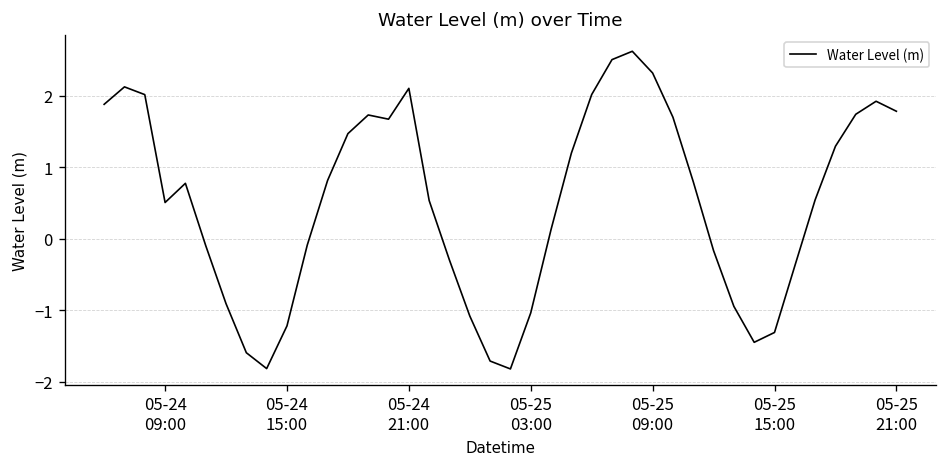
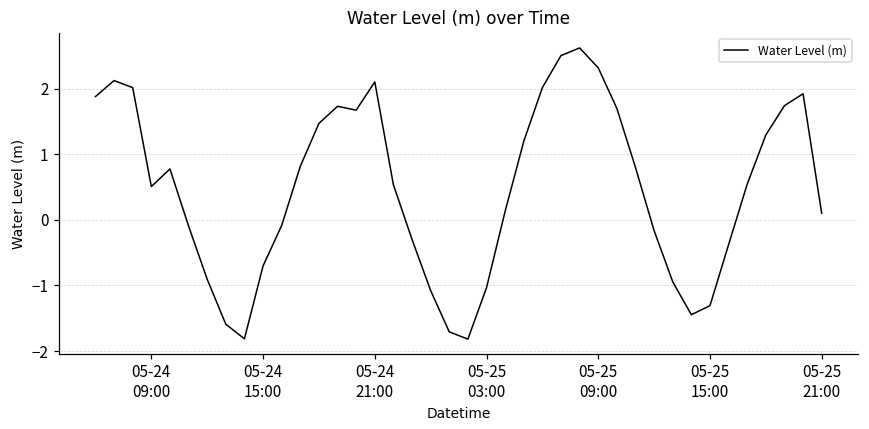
05-24 15:00: -1.2 -> -0.7
05-25 21:00: 1.8 -> 0.1
